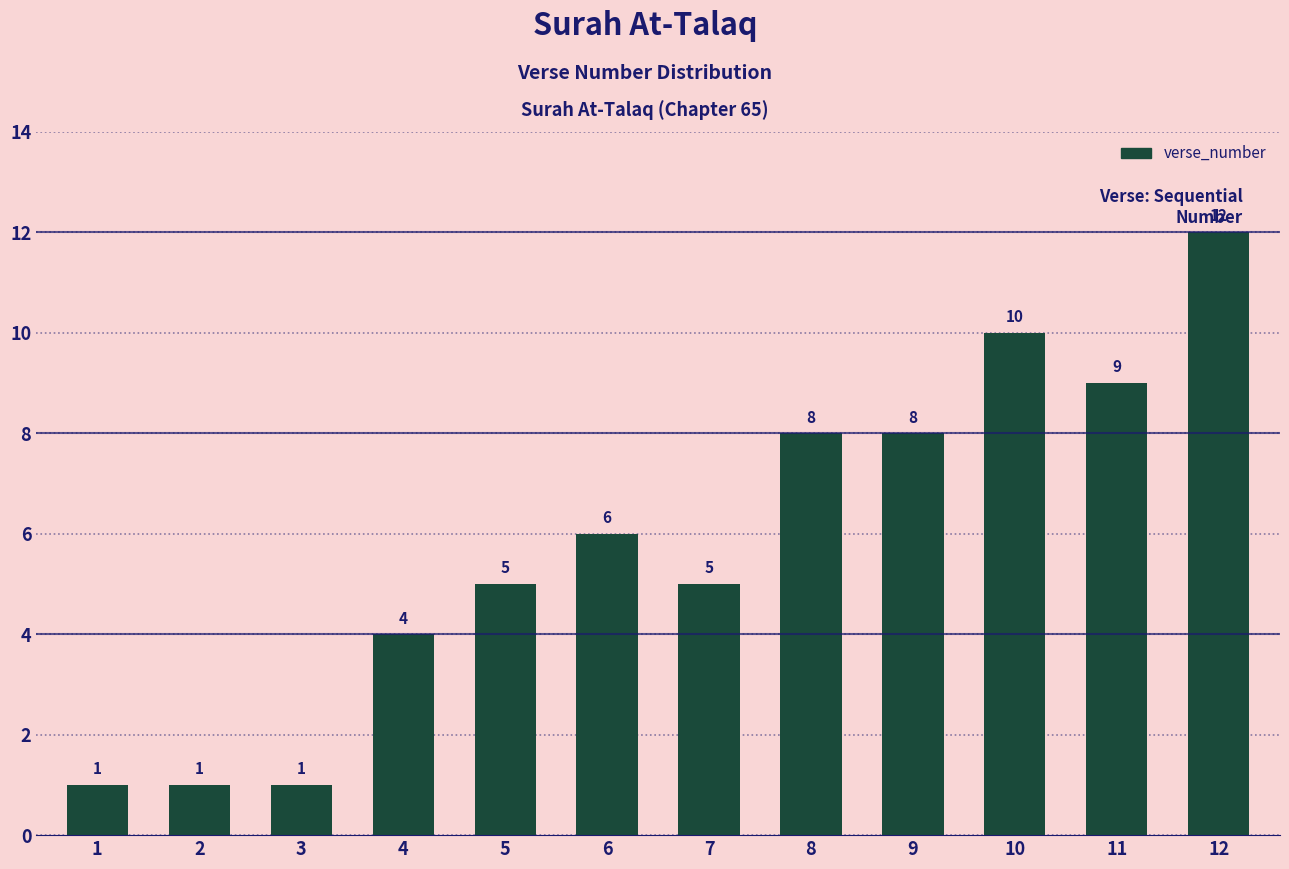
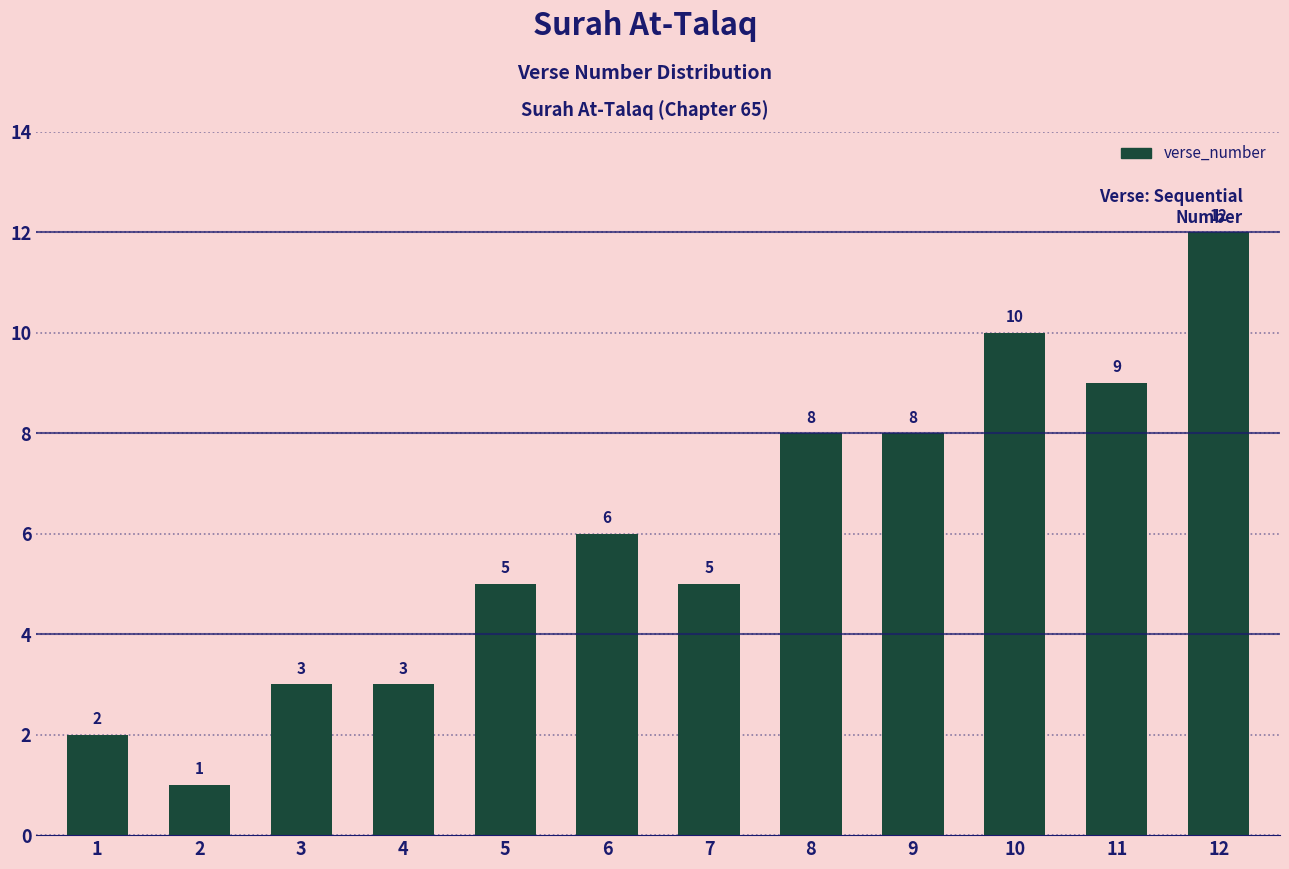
1: 1 -> 2
3: 1 -> 3
4: 4 -> 3
